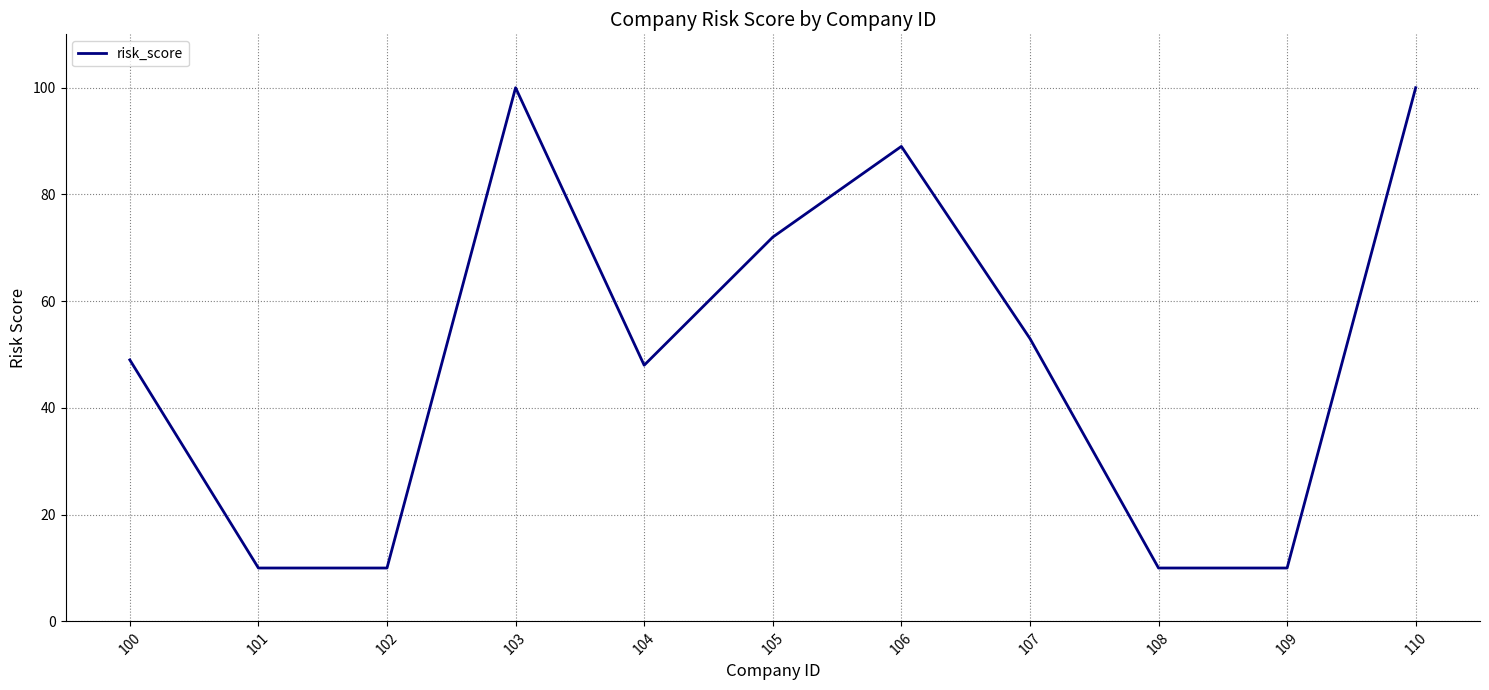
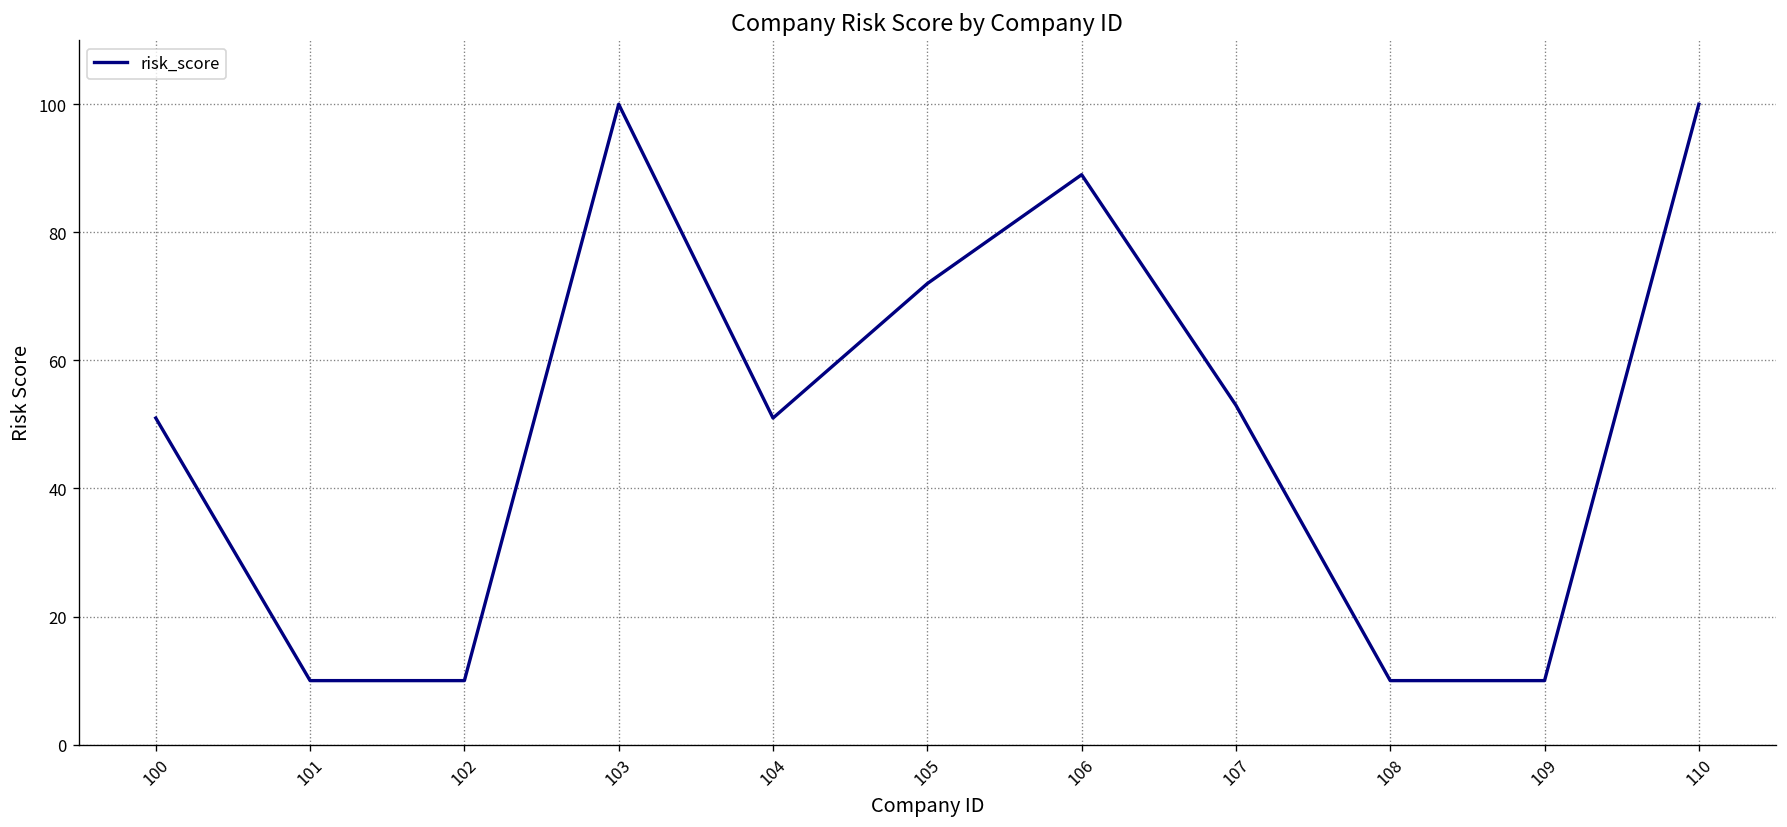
100: 49 -> 51
104: 48 -> 51
